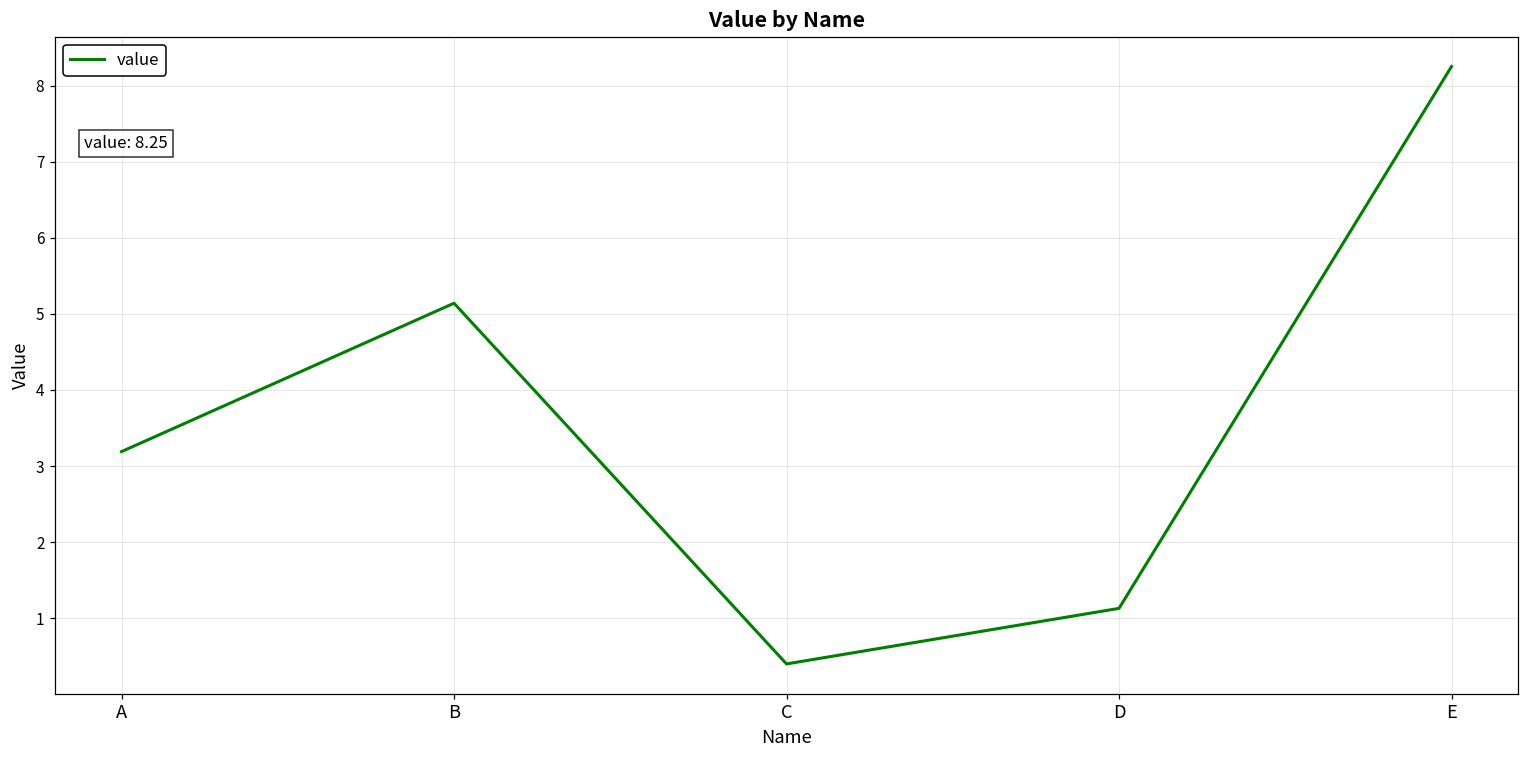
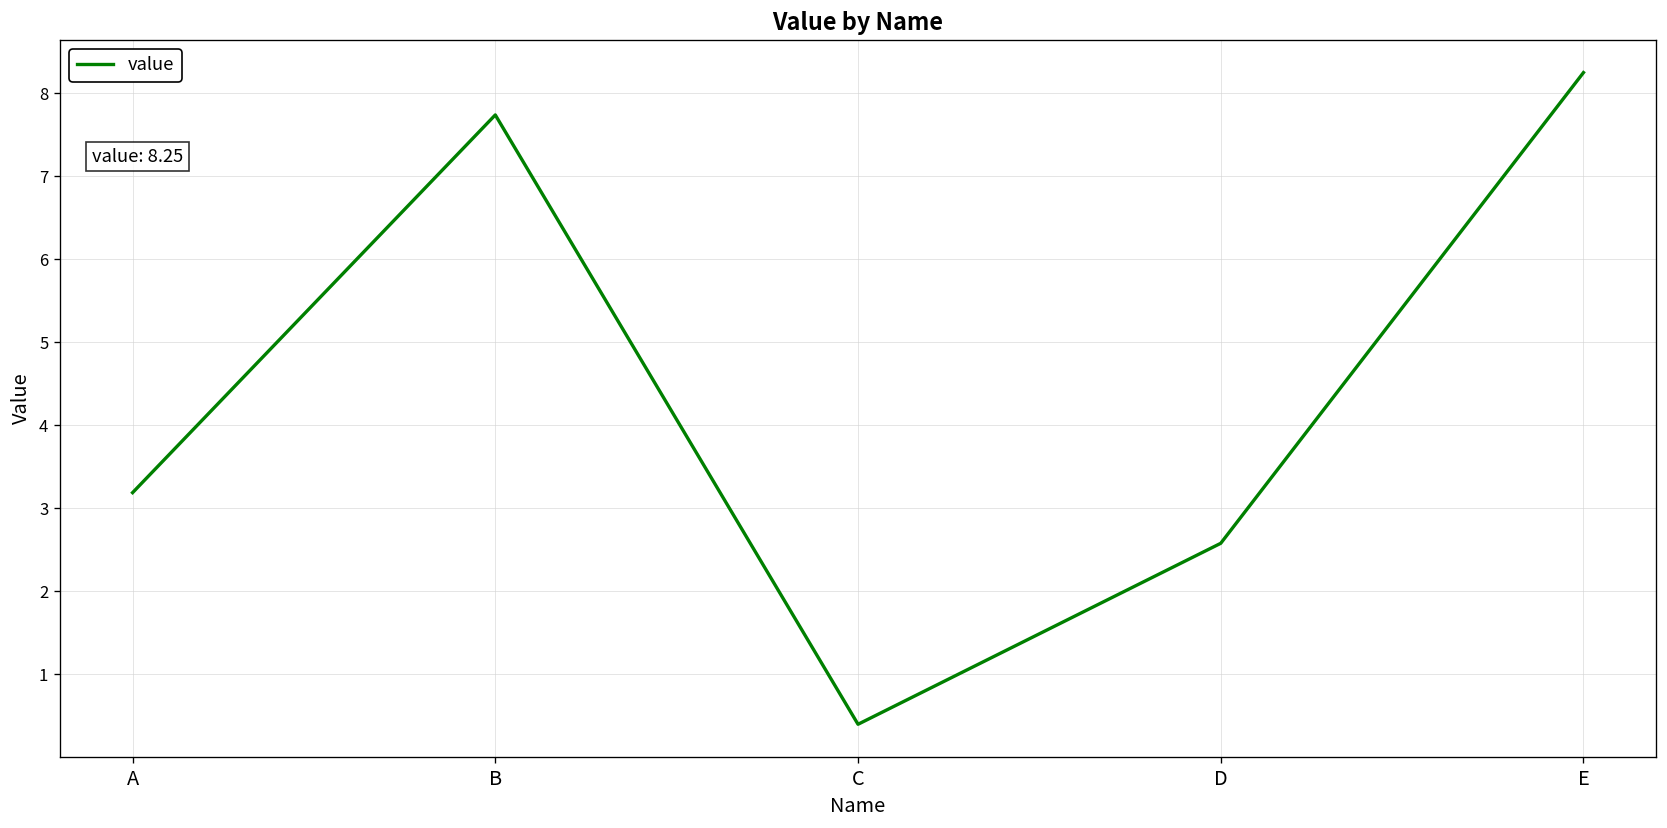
B: 5.1 -> 7.7
D: 1.1 -> 2.6
